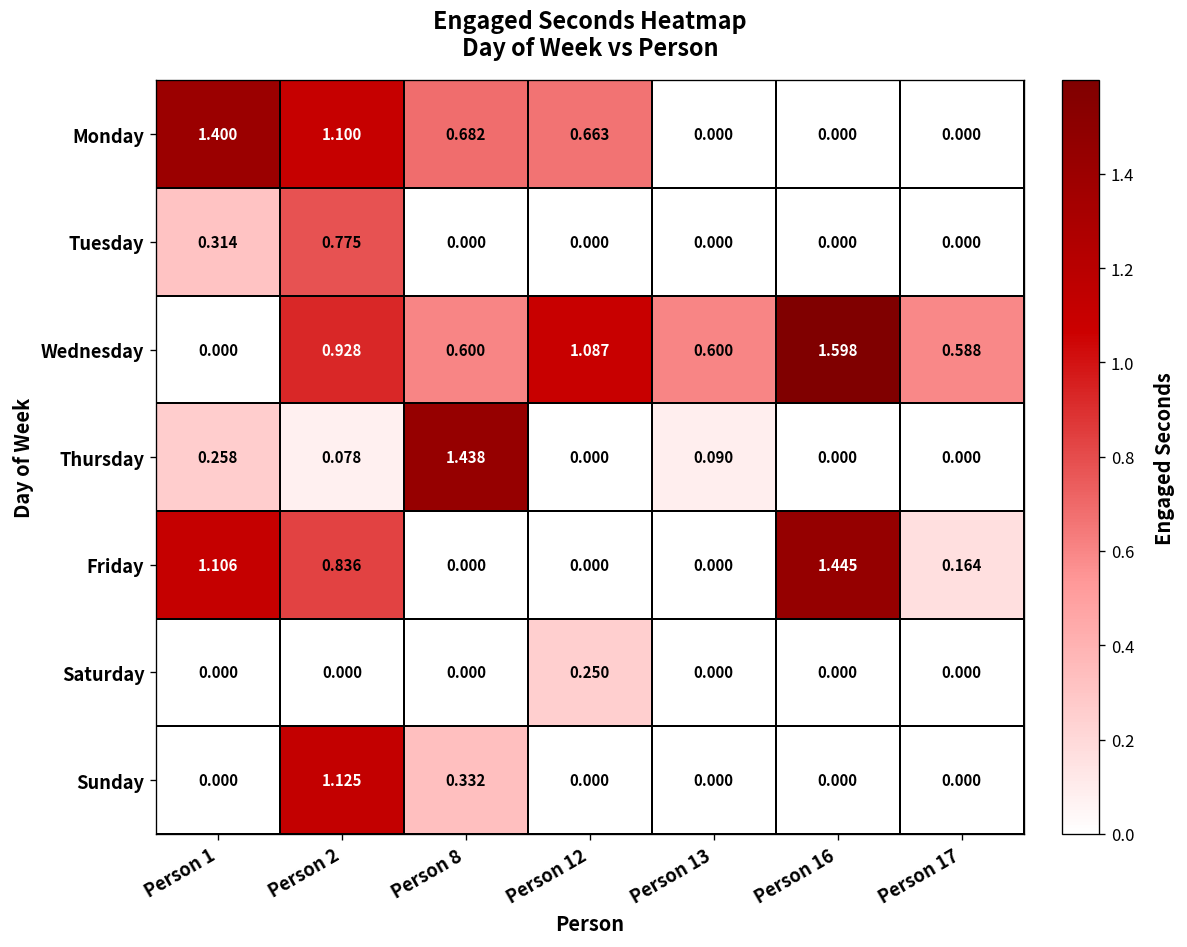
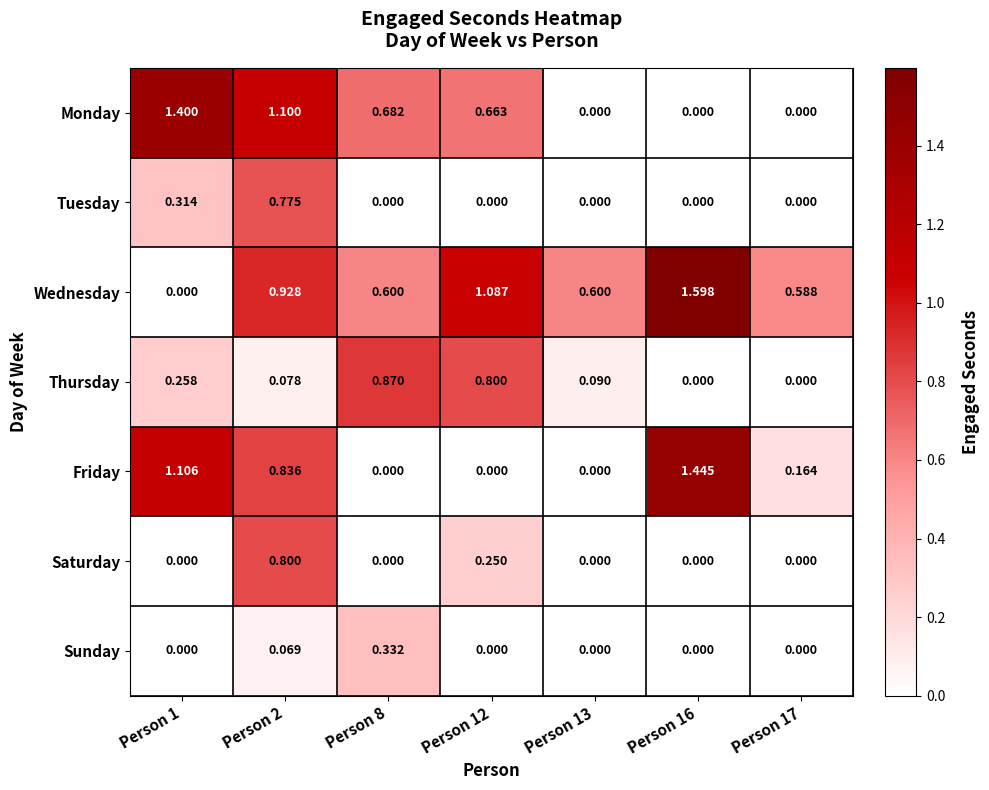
Thursday, Person 8: 1.438 -> 0.870
Thursday, Person 12: 0.000 -> 0.800
Saturday, Person 2: 0.000 -> 0.800
Sunday, Person 2: 1.125 -> 0.069
